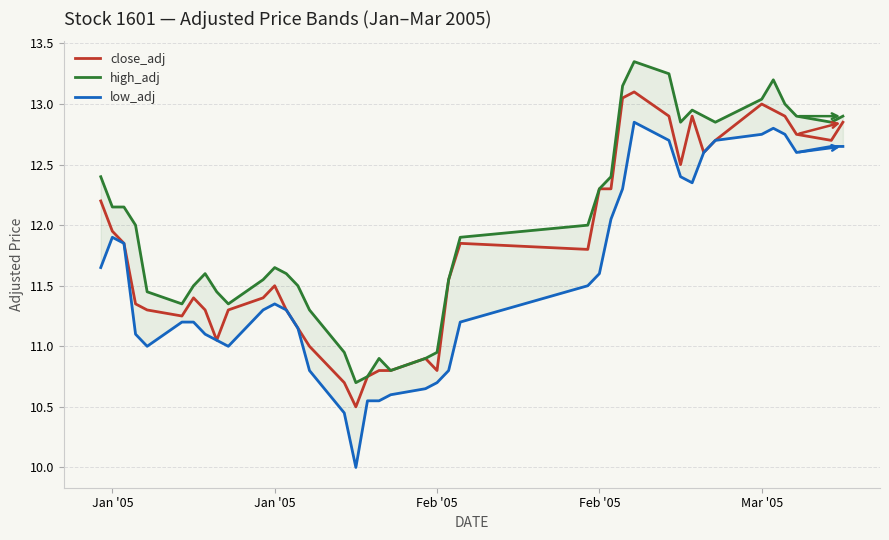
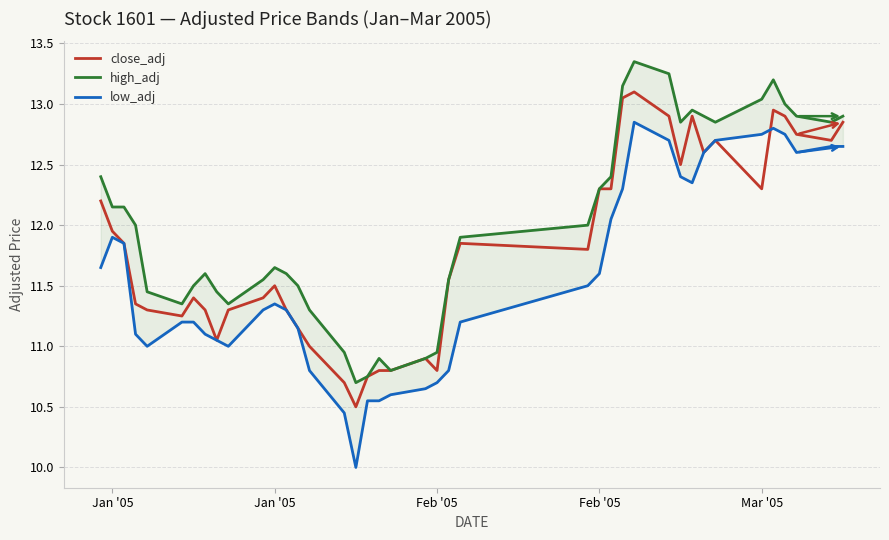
close_adj, Mar '05: 13.0 -> 12.3
